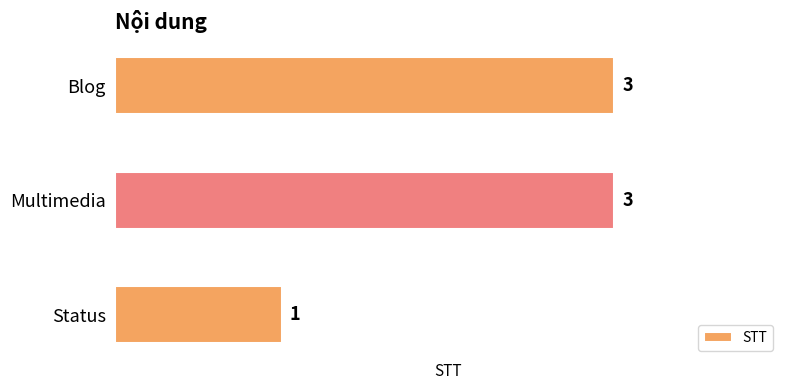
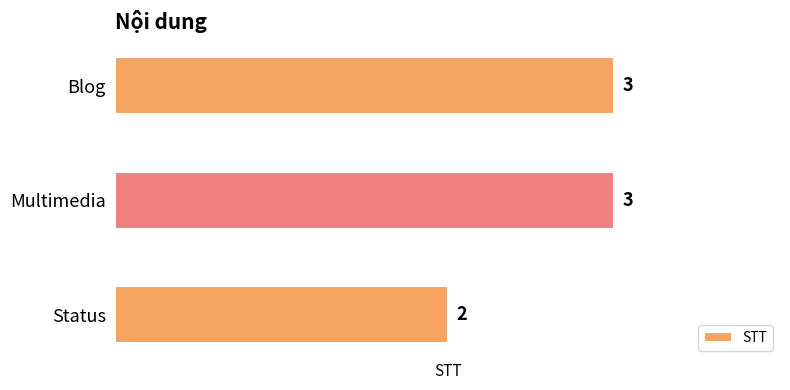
Status: 1 -> 2
